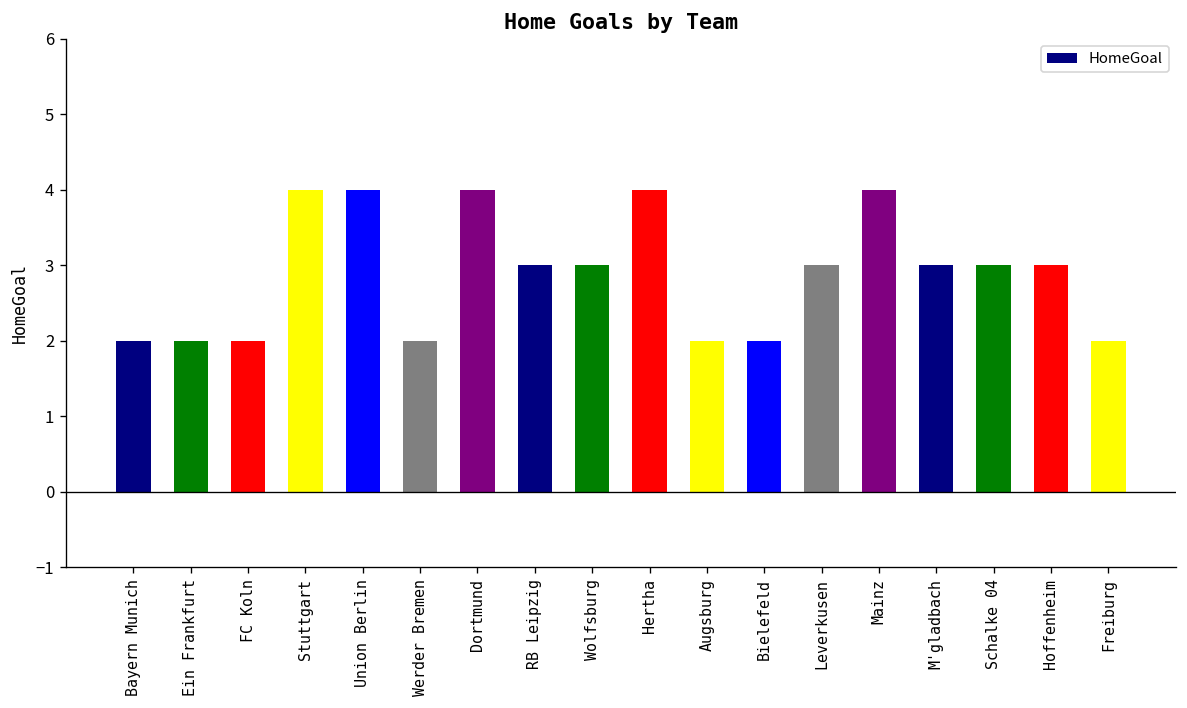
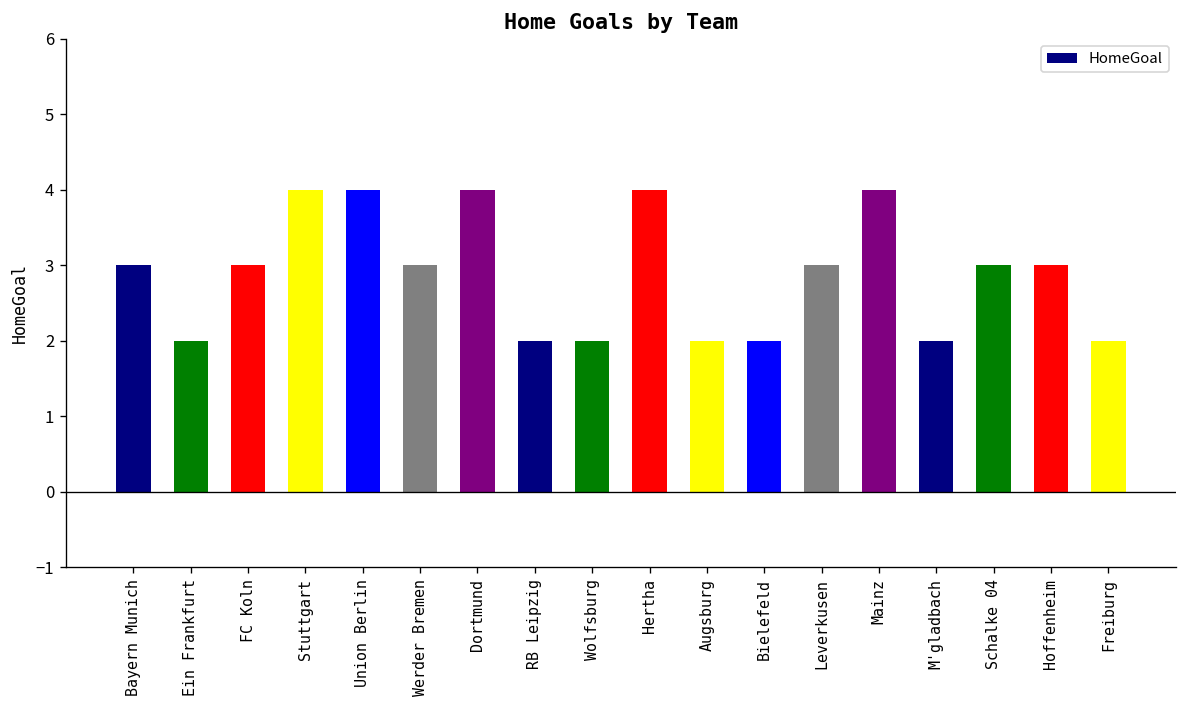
Bayern Munich: 2 -> 3
FC Koln: 2 -> 3
Werder Bremen: 2 -> 3
RB Leipzig: 3 -> 2
Wolfsburg: 3 -> 2
M'gladbach: 3 -> 2
